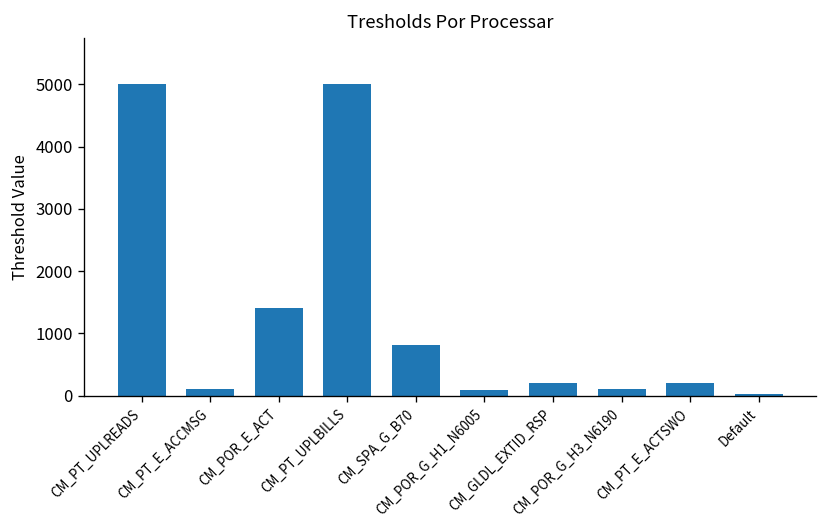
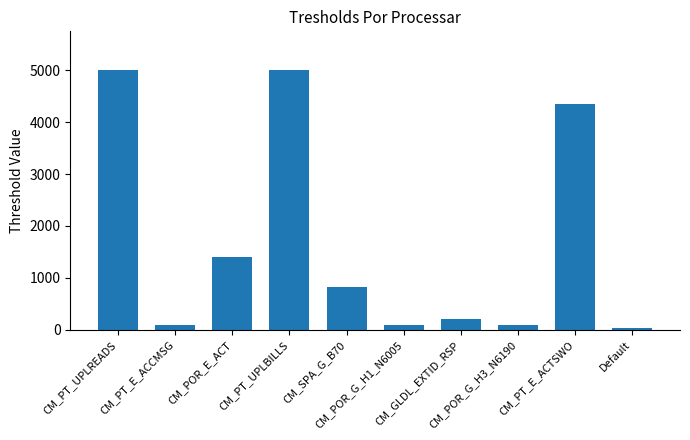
CM_PT_E_ACTSWO: 200 -> 4300
